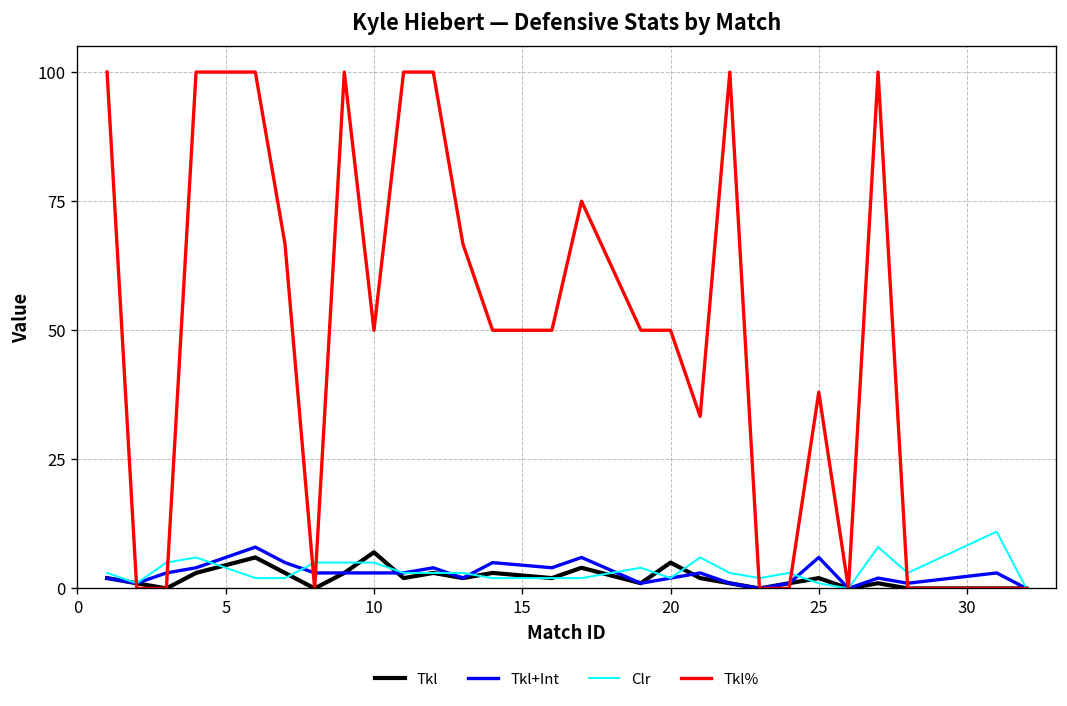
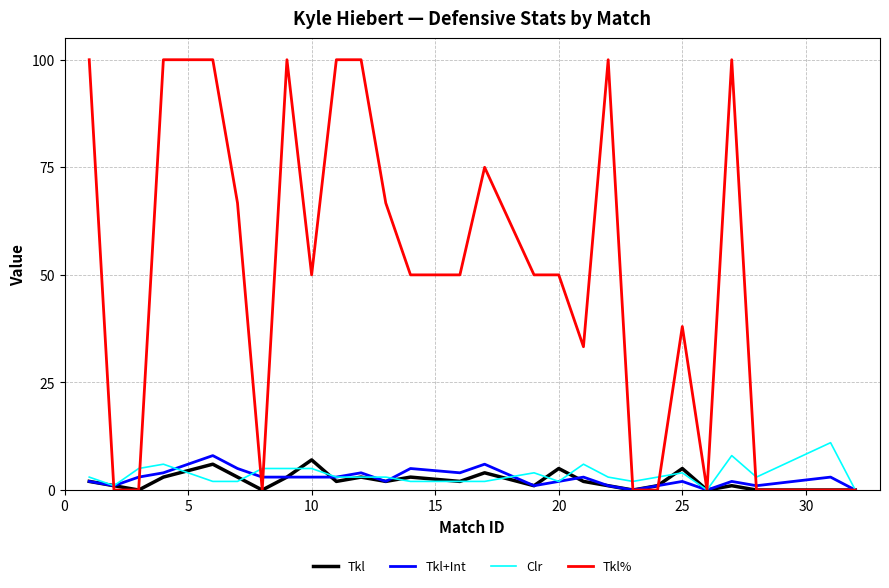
Tkl, 25: 2 -> 5
Tkl+Int, 25: 6 -> 2
Clr, 25: 1 -> 4
